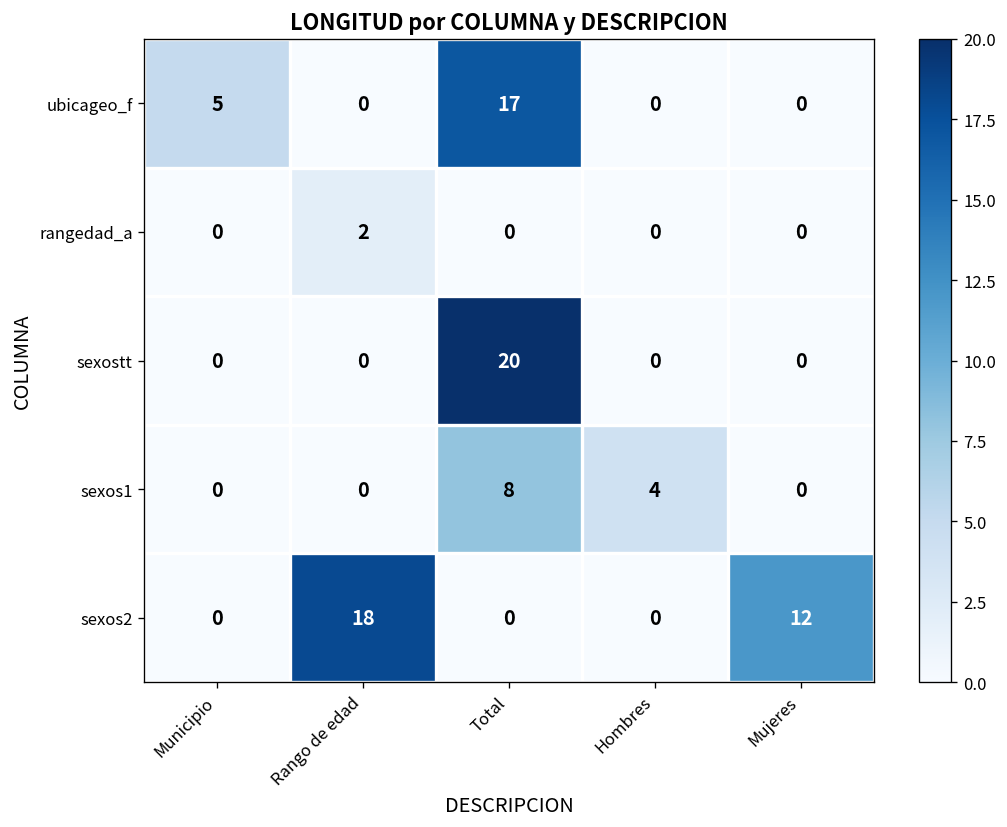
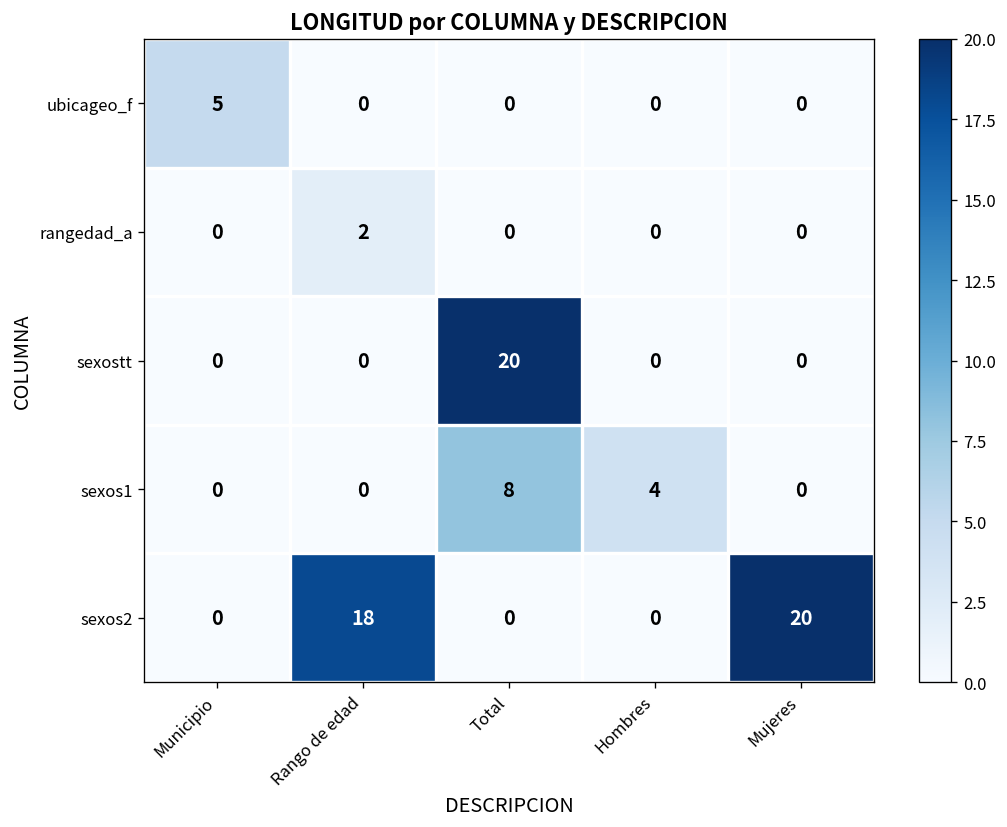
ubicageo_f, Total: 17 -> 0
sexos2, Mujeres: 12 -> 20
